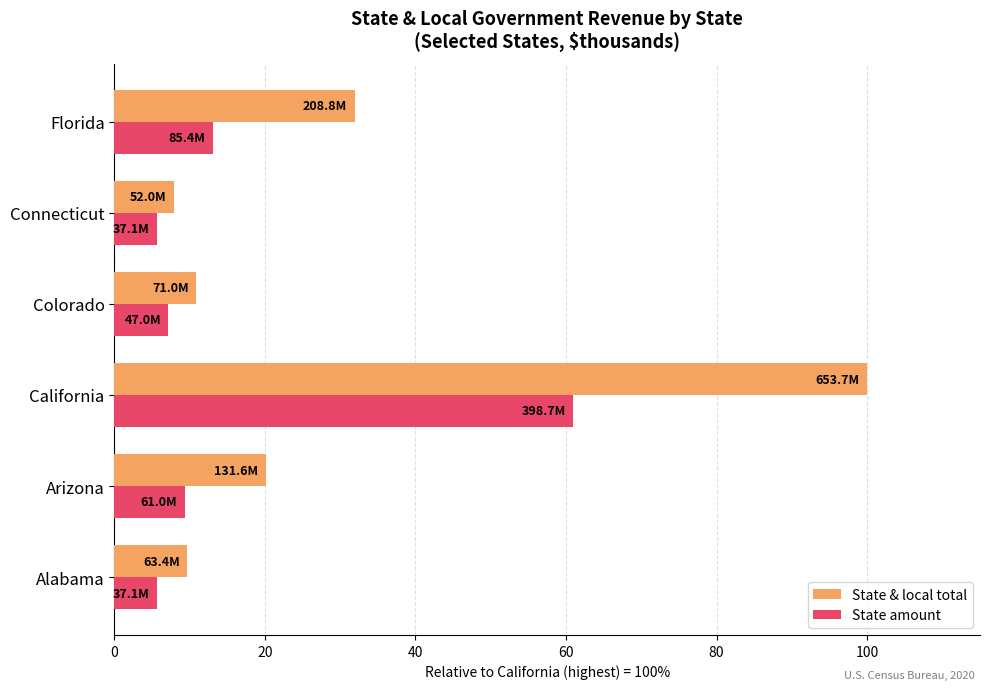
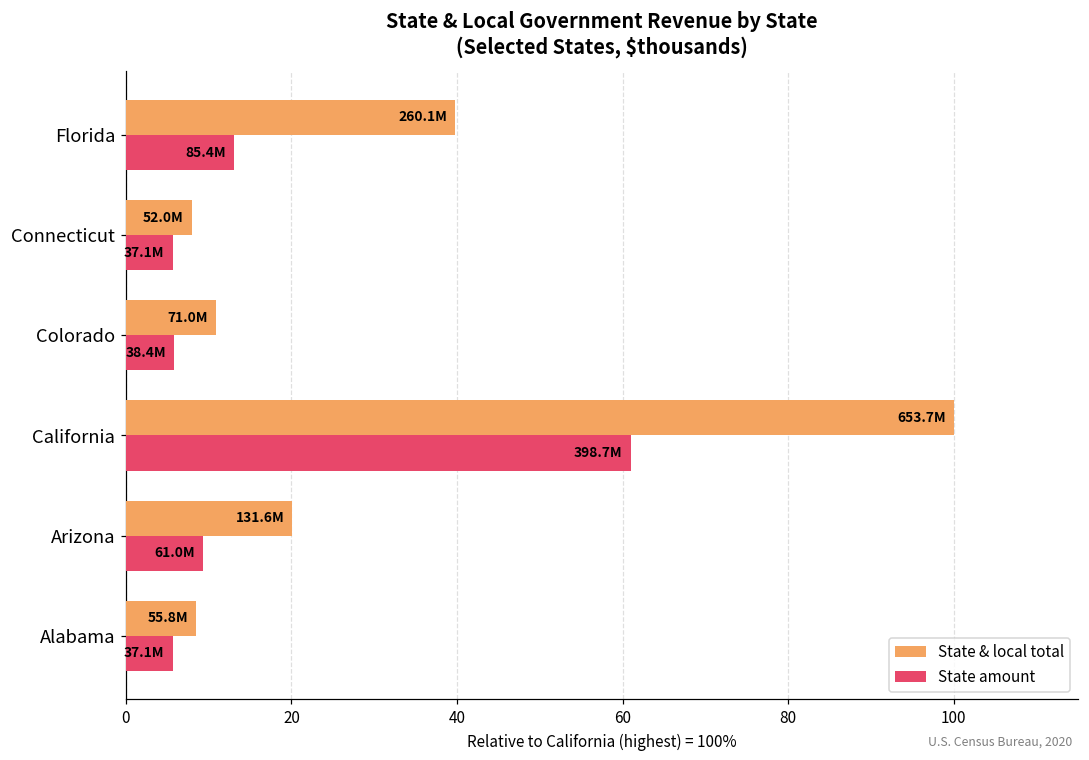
State & local total, Florida: 208.8M -> 260.1M
State amount, Colorado: 47.0M -> 38.4M
State & local total, Alabama: 63.4M -> 55.8M
